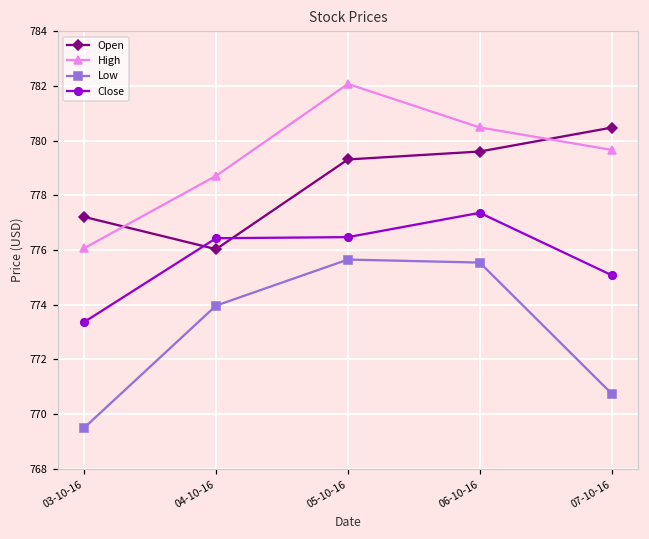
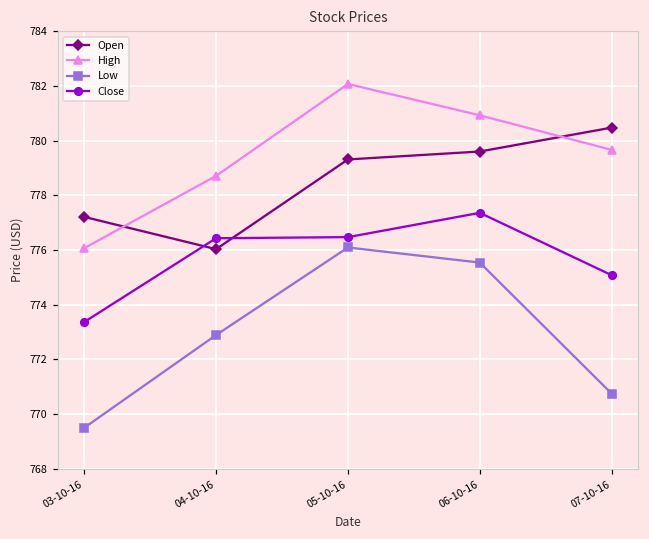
Low, 04-10-16: 774.0 -> 772.9
Low, 05-10-16: 775.7 -> 776.1
High, 06-10-16: 780.5 -> 780.9
